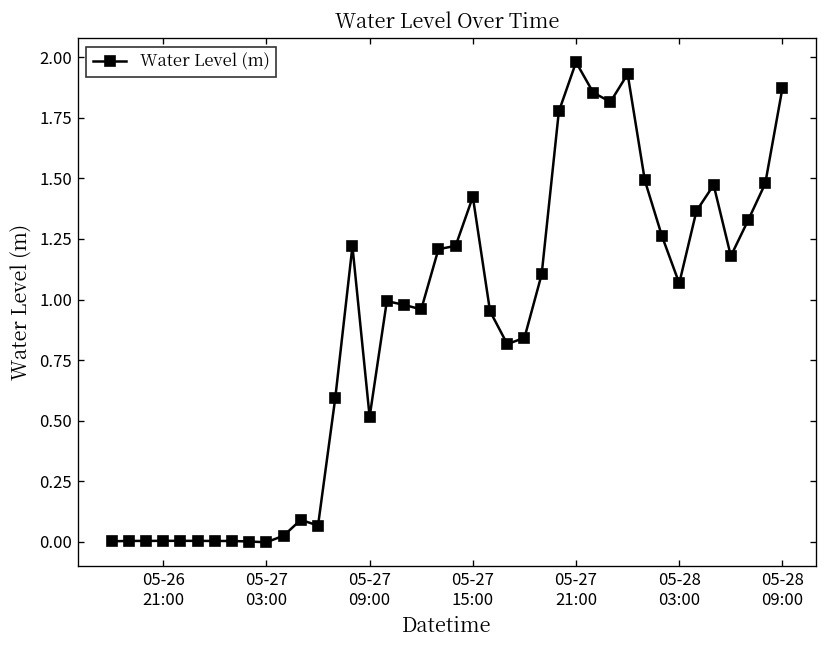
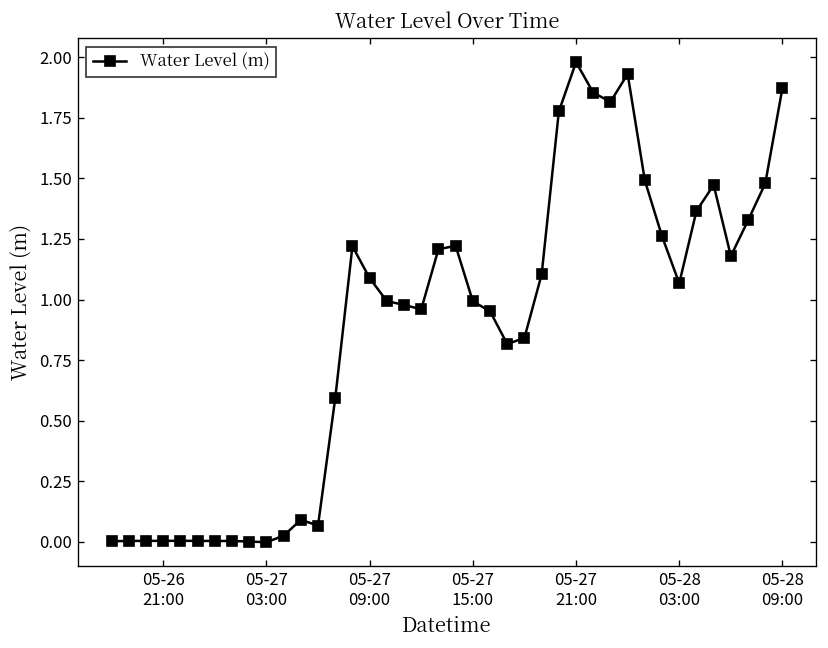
05-27 09:00: 0.52 -> 1.09
05-27 15:00: 1.42 -> 0.99
